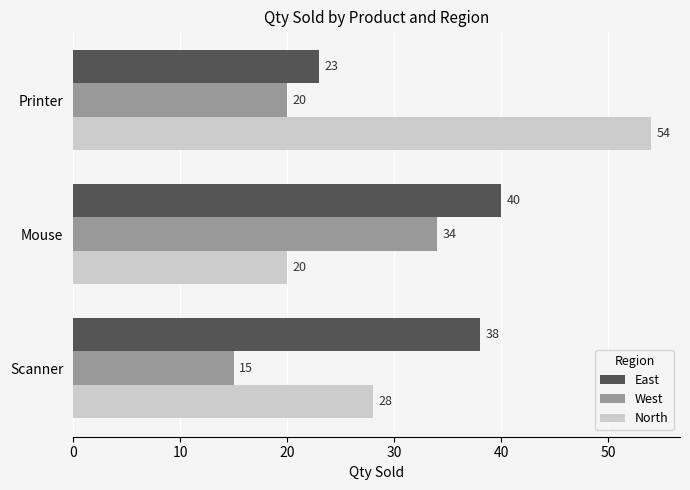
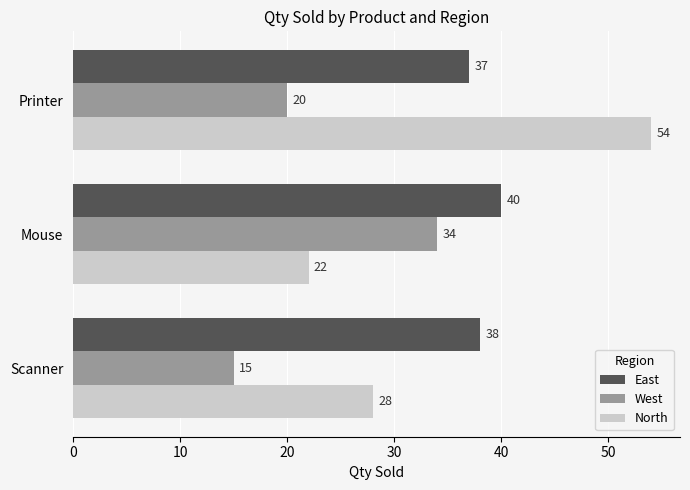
East, Printer: 23 -> 37
North, Mouse: 20 -> 22
